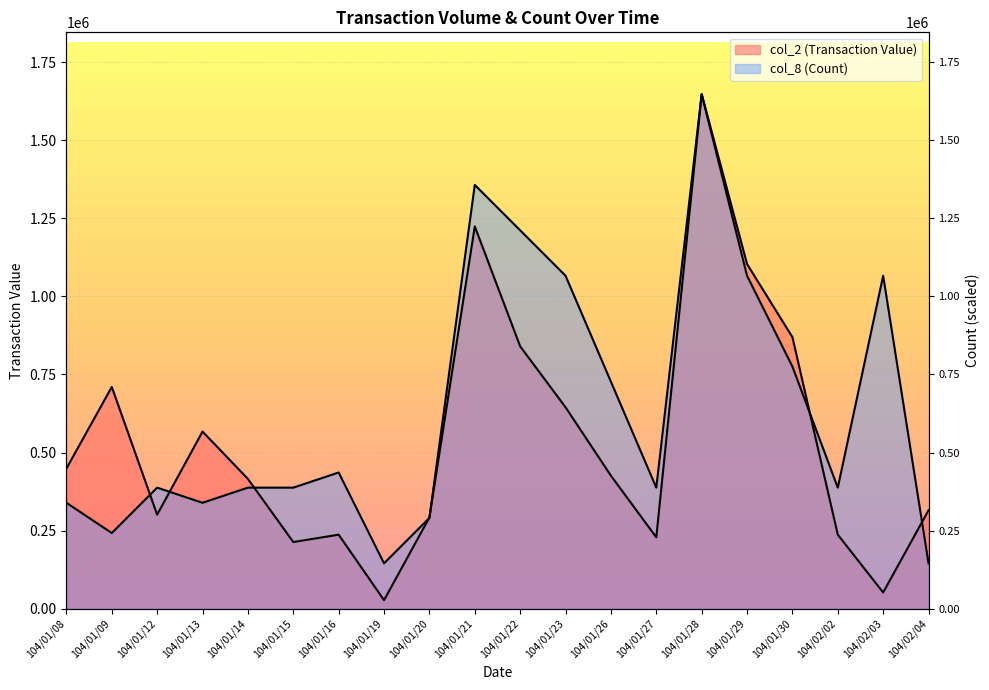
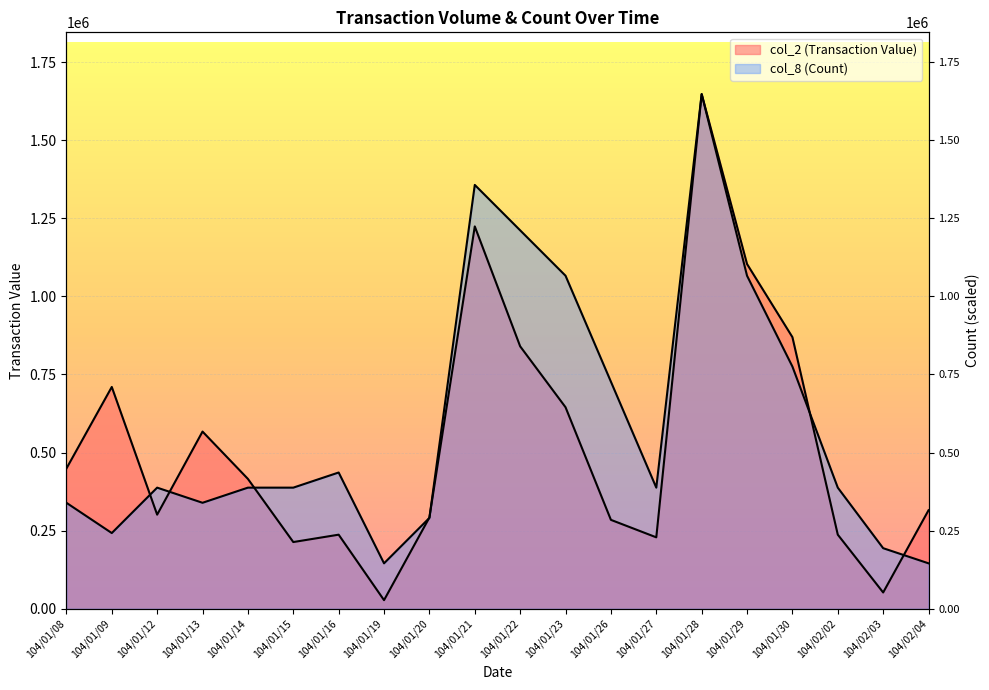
col_2 (Transaction Value), 104/01/26: 430000 -> 280000
col_8 (Count), 104/02/03: 1070000 -> 190000
